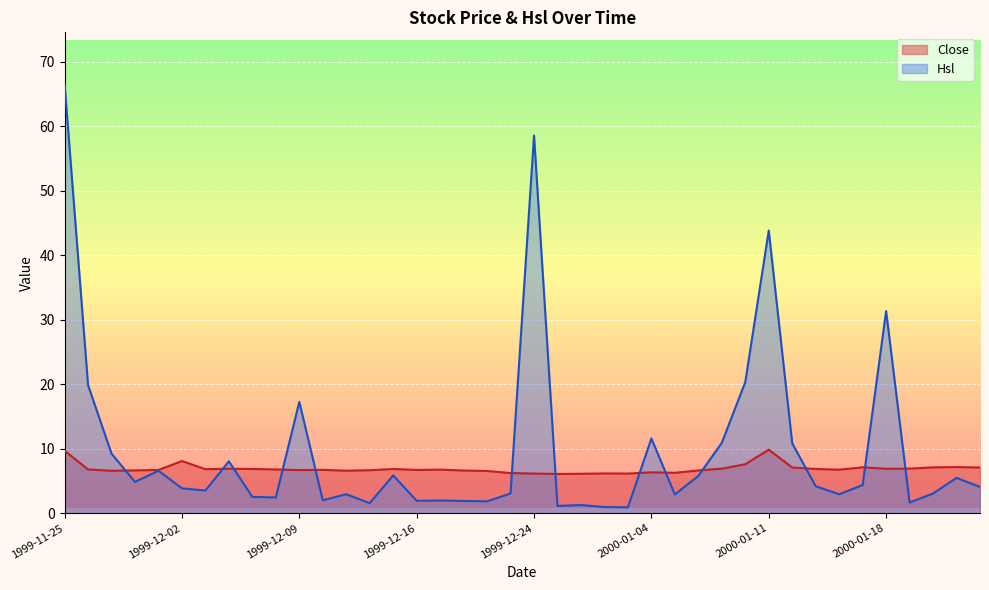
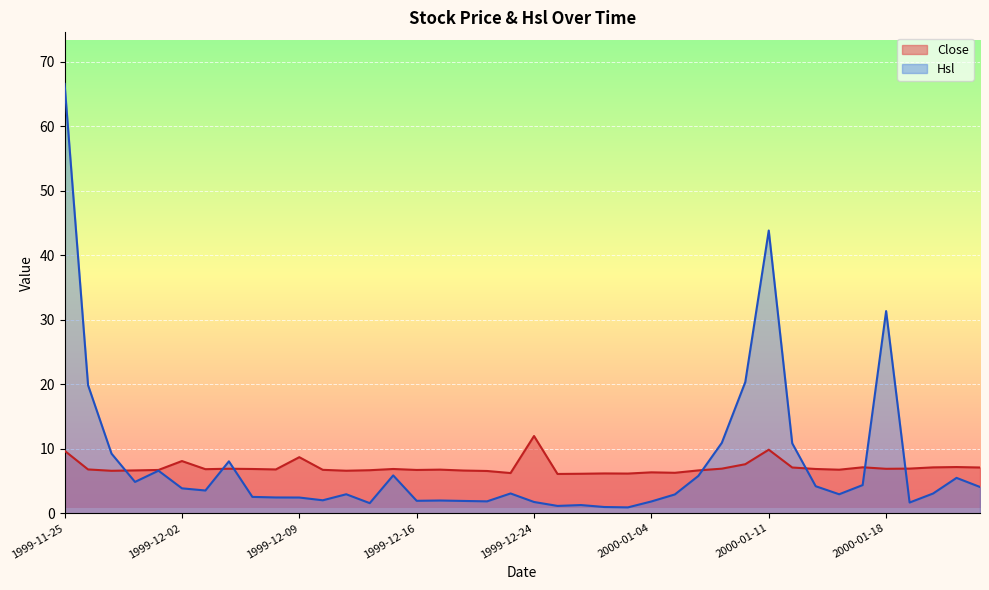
Close, 1999-12-09: 7 -> 9
Hsl, 1999-12-09: 17 -> 2
Close, 1999-12-24: 6 -> 12
Hsl, 1999-12-24: 59 -> 2
Hsl, 2000-01-04: 12 -> 2
